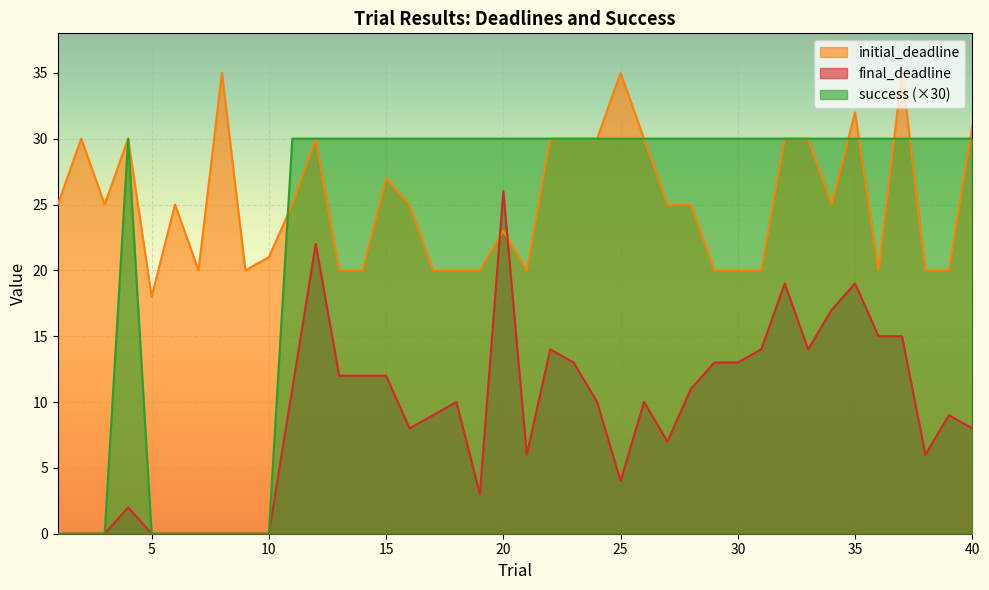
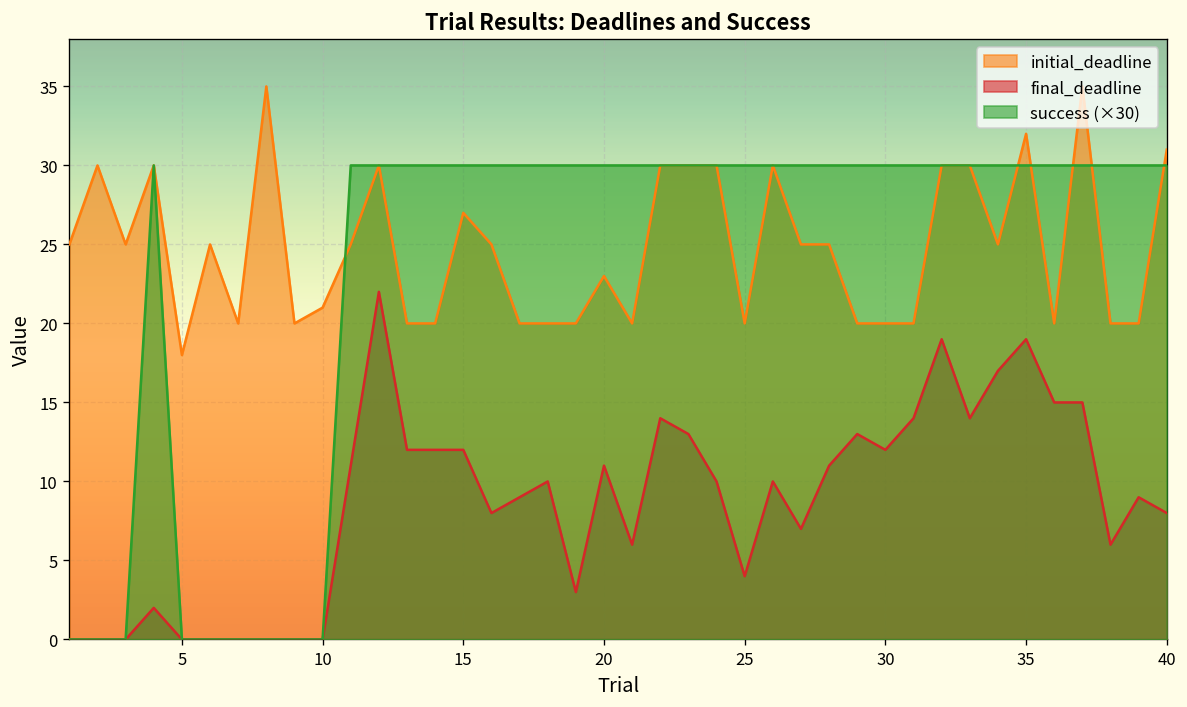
final_deadline, 20: 26 -> 11
initial_deadline, 25: 35 -> 20
final_deadline, 30: 13 -> 12
